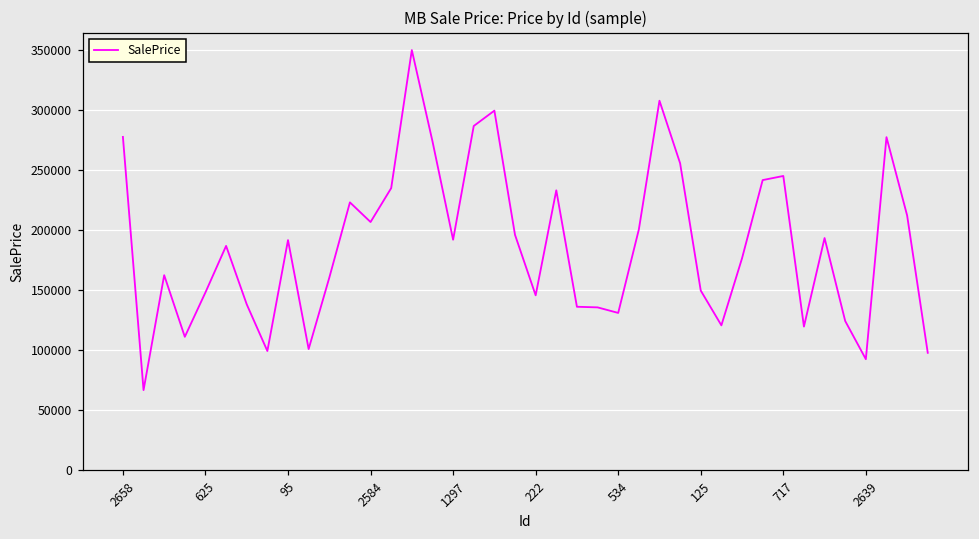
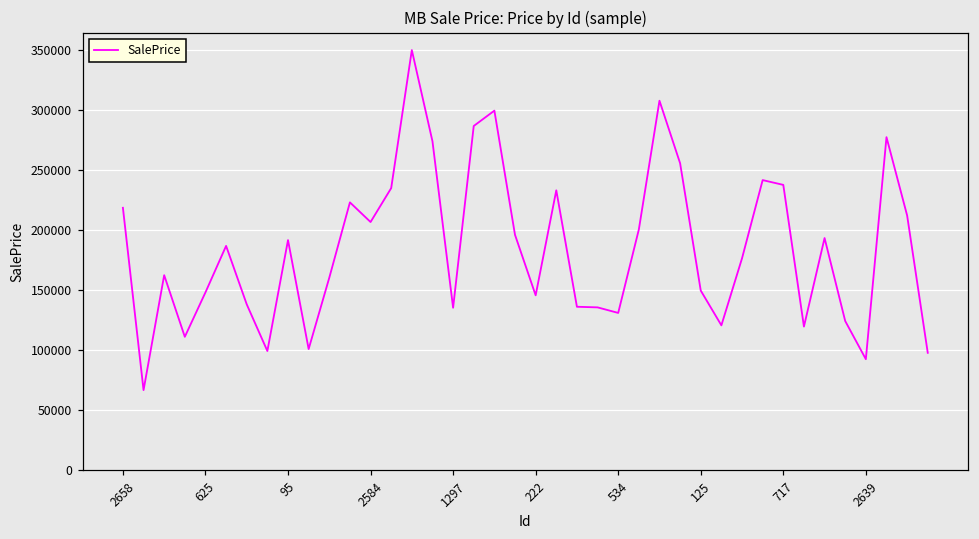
2658: 278000 -> 219000
1297: 192000 -> 135000
717: 245000 -> 238000
